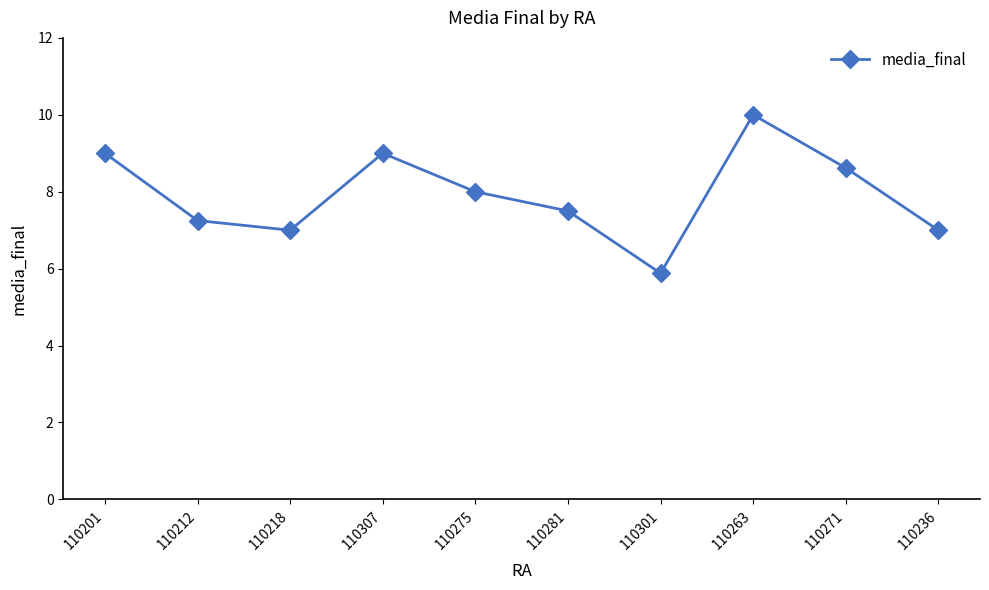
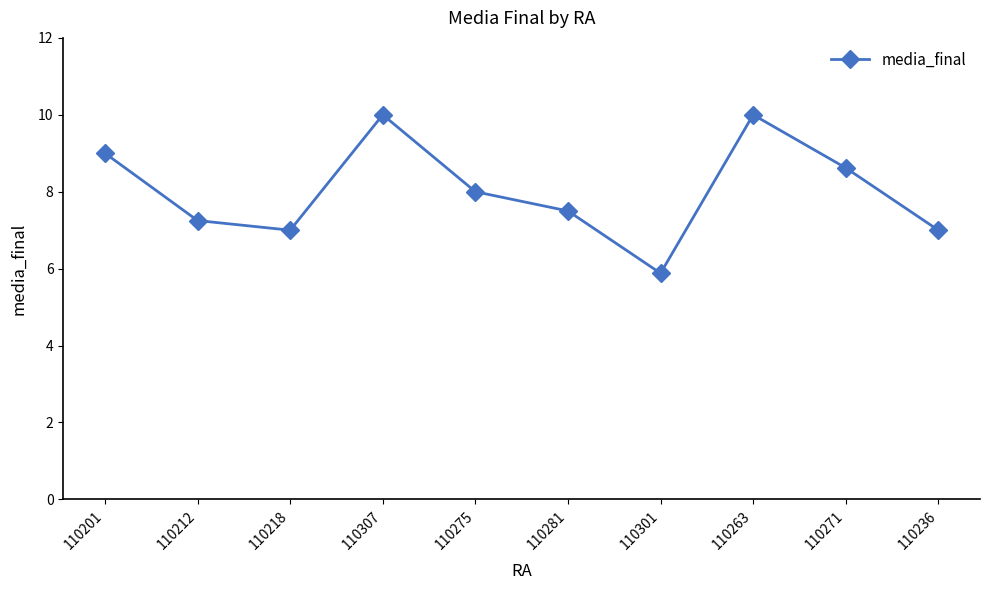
110307: 9 -> 10
